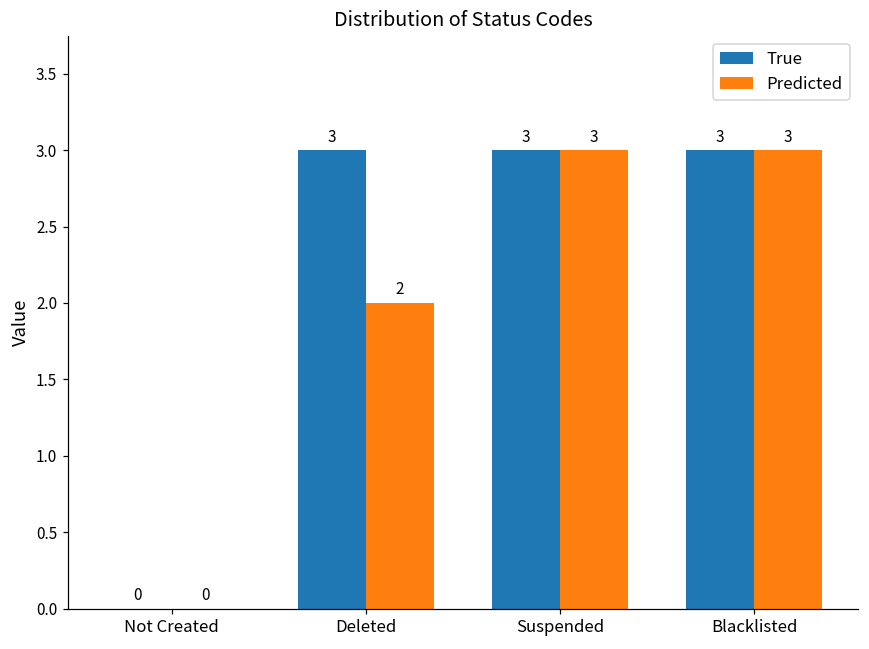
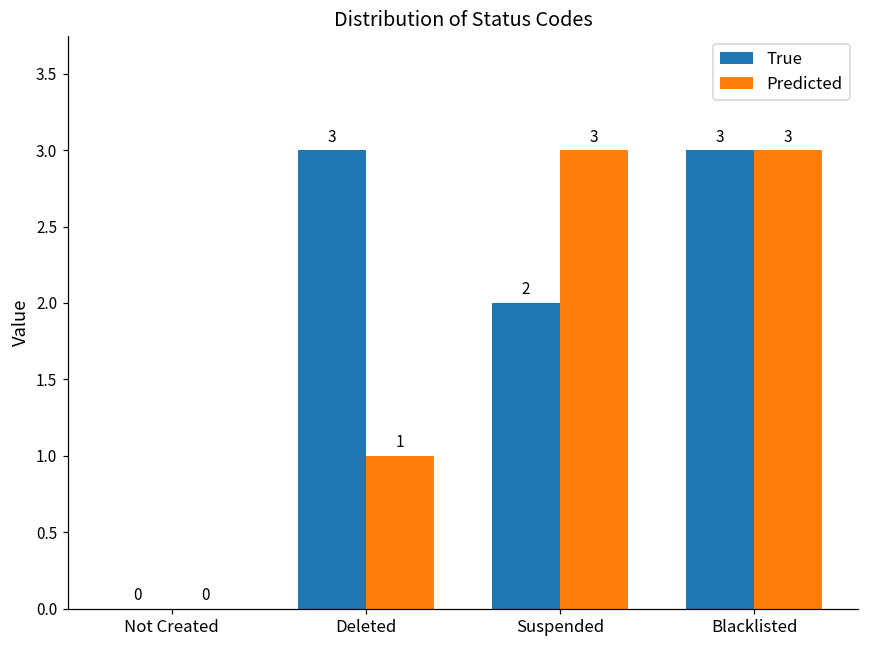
Predicted, Deleted: 2 -> 1
True, Suspended: 3 -> 2
